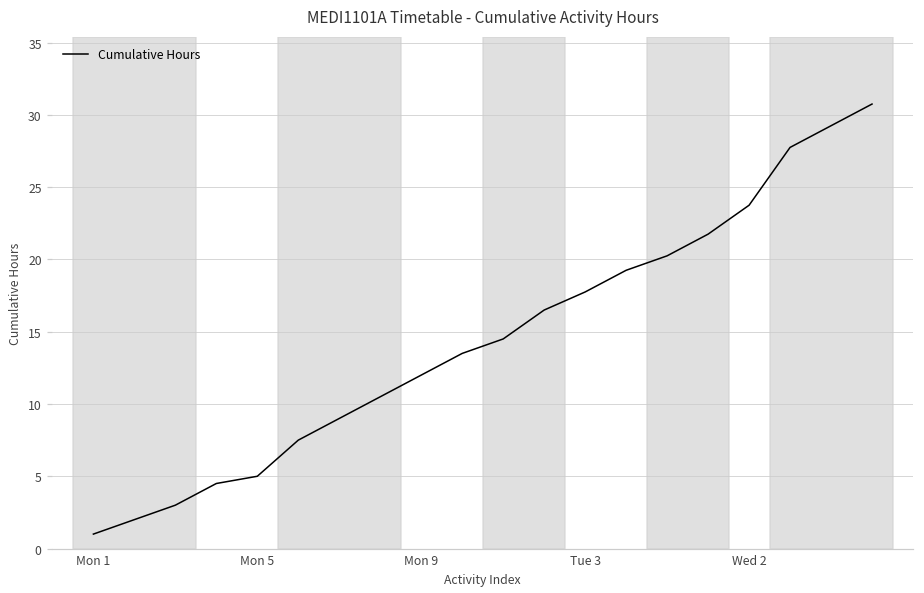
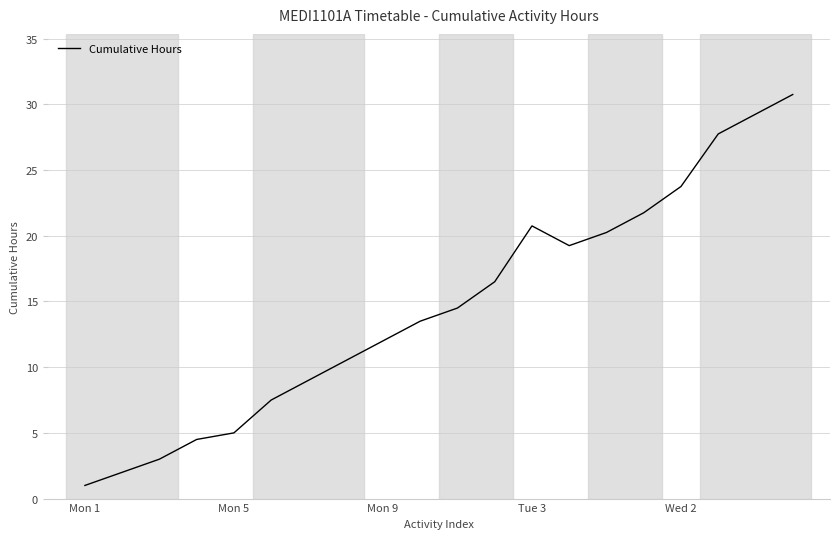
Tue 3: 17.8 -> 20.8
